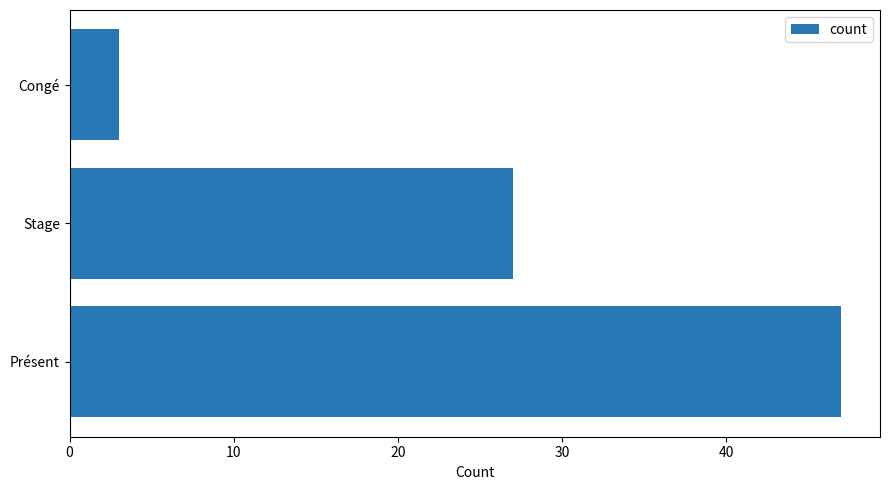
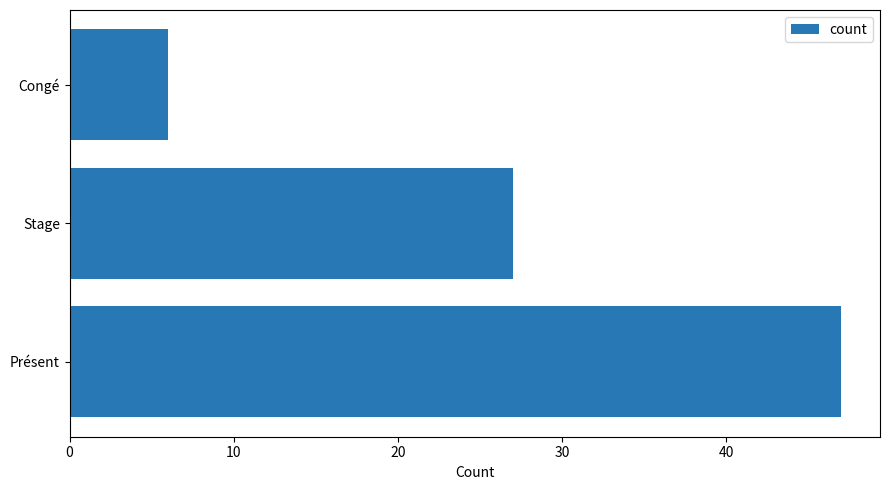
Congé: 3 -> 6
